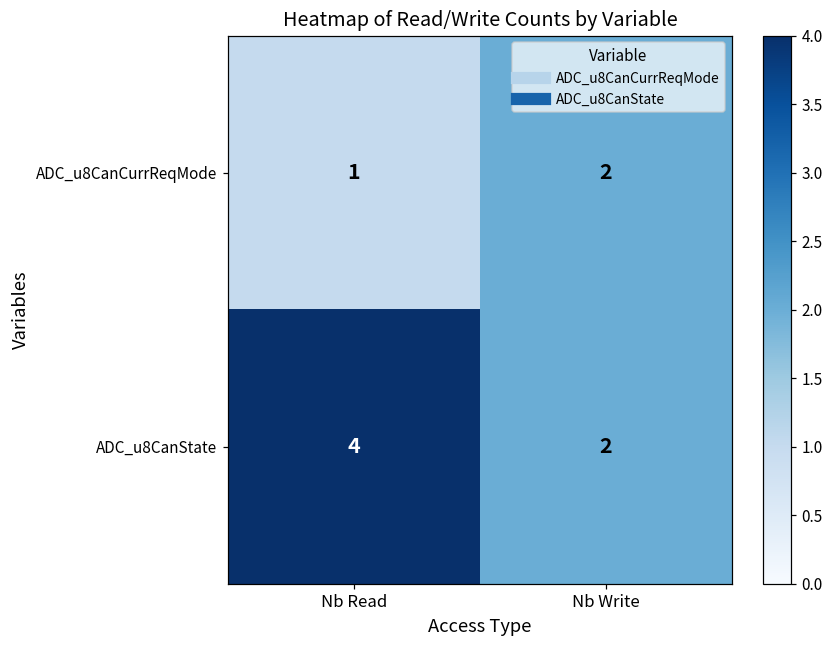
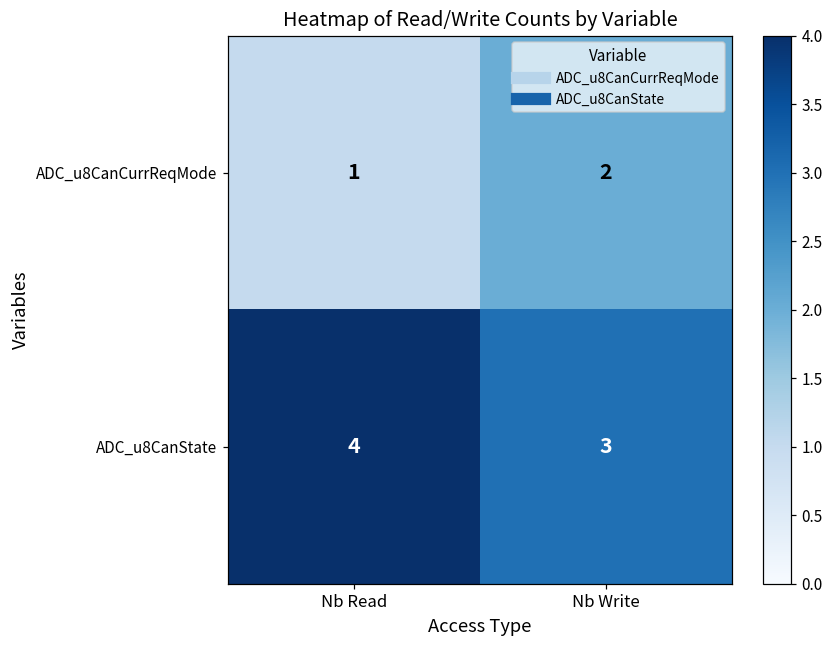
ADC_u8CanState, Nb Write: 2 -> 3
